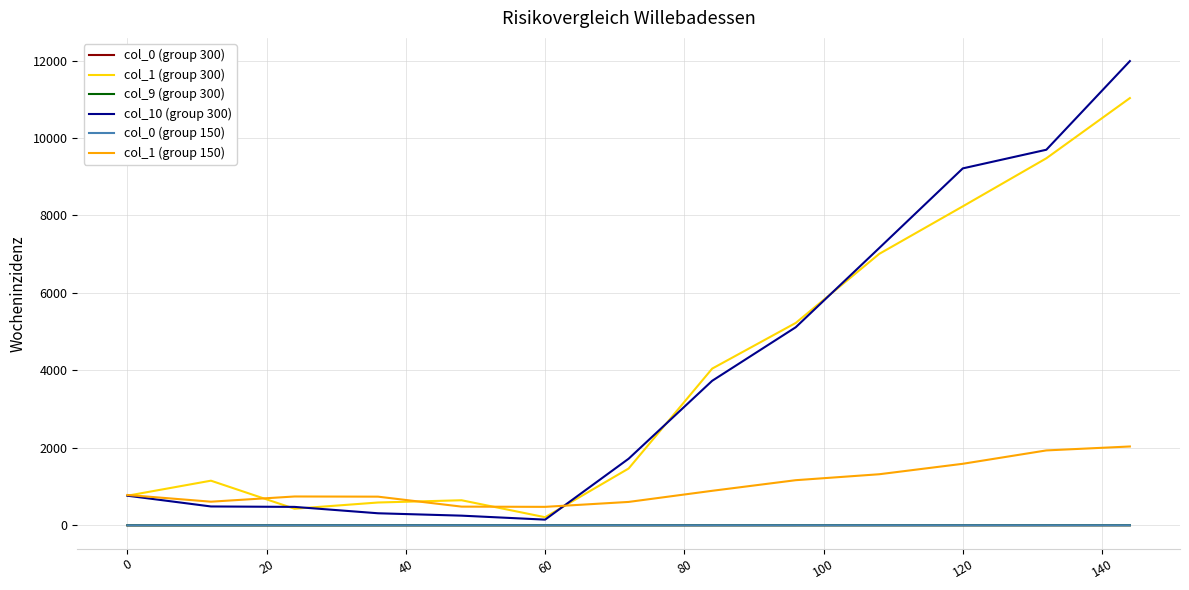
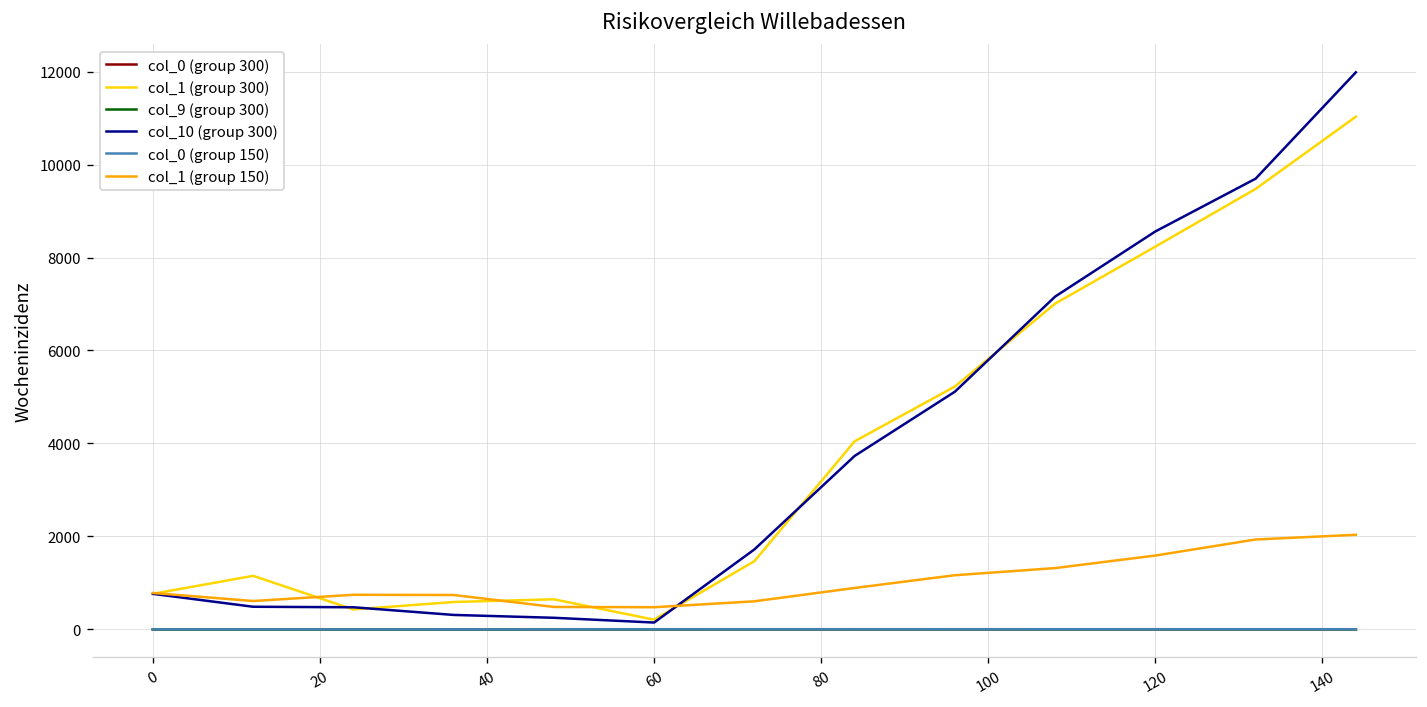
col_10 (group 300), 120: 9200 -> 8600
